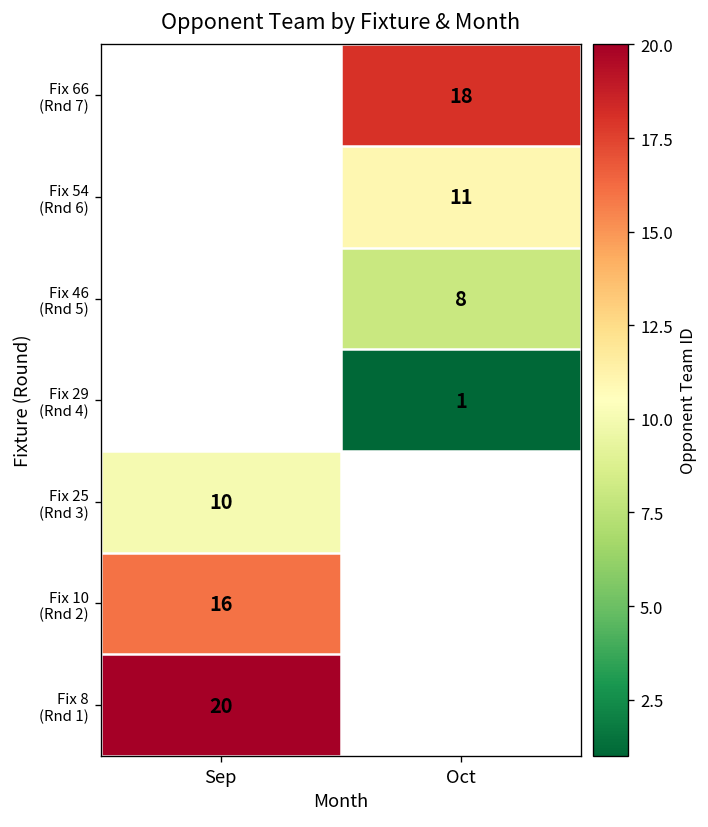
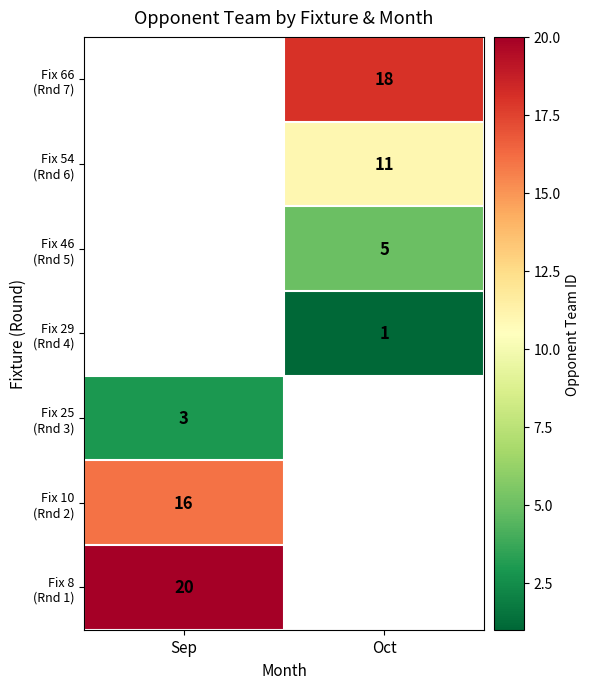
Fix 46 (Rnd 5), Oct: 8 -> 5
Fix 25 (Rnd 3), Sep: 10 -> 3
